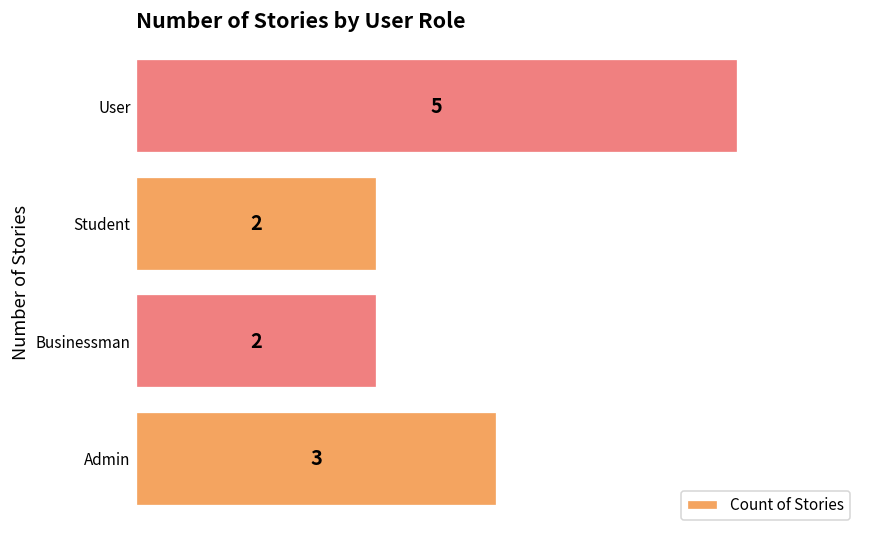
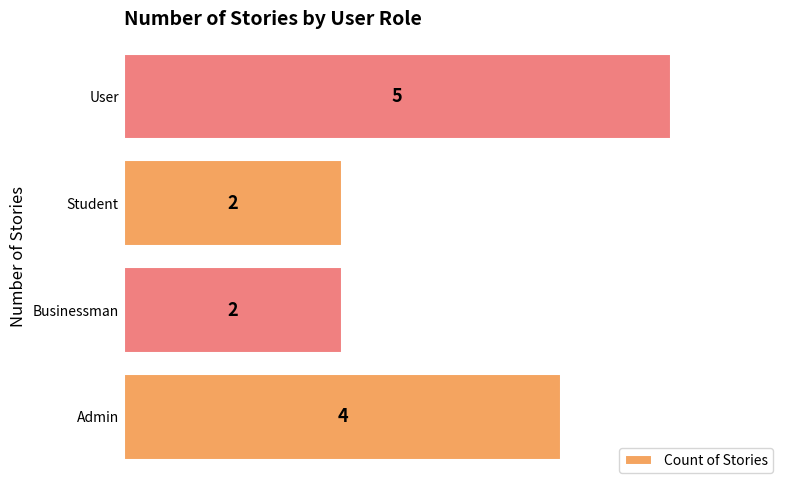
Admin: 3 -> 4
